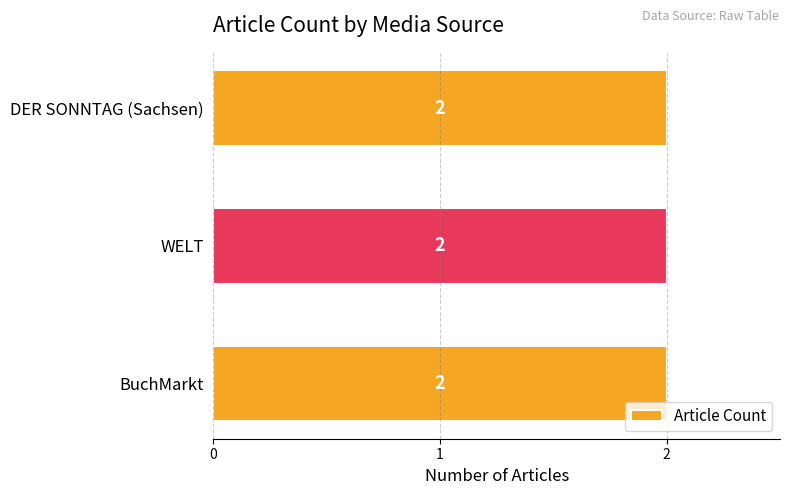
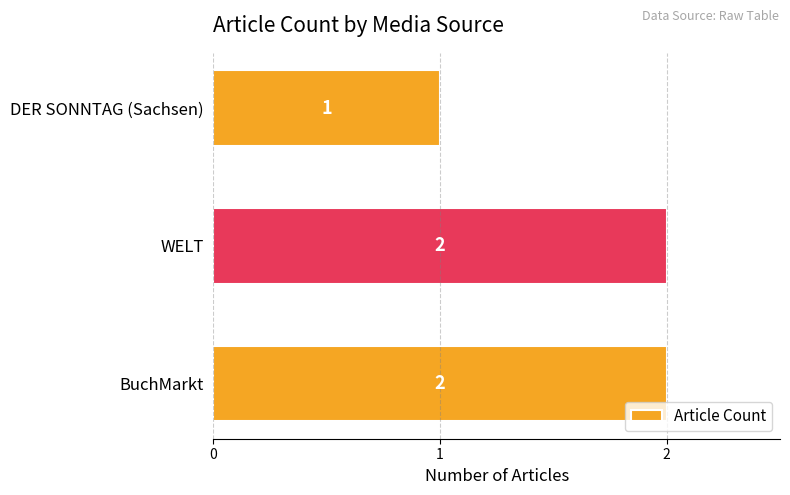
DER SONNTAG (Sachsen): 2 -> 1
